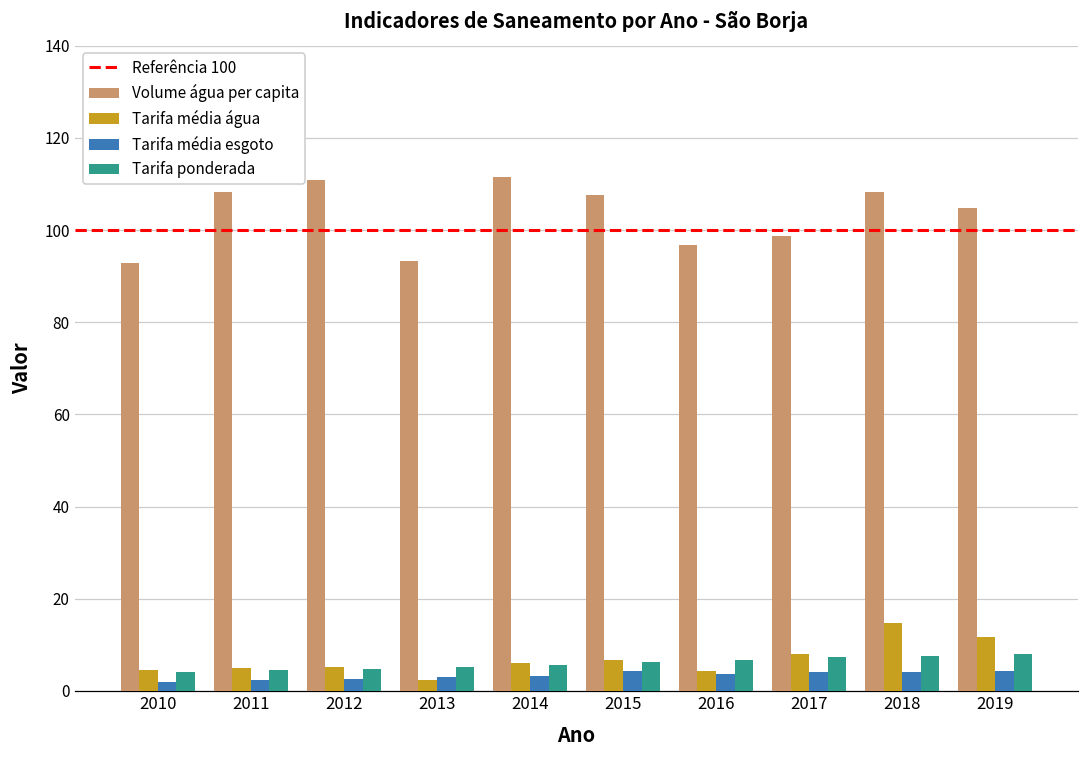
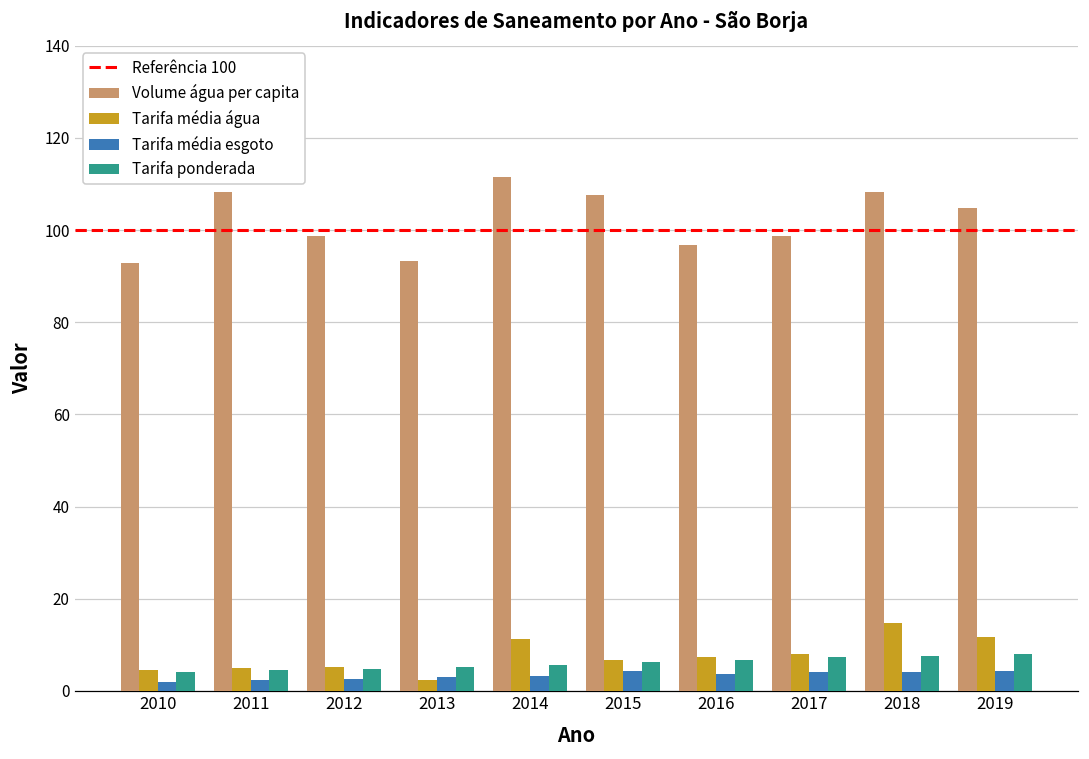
Volume água per capita, 2012: 111 -> 99
Tarifa média água, 2014: 6 -> 11
Tarifa média água, 2016: 4 -> 7
